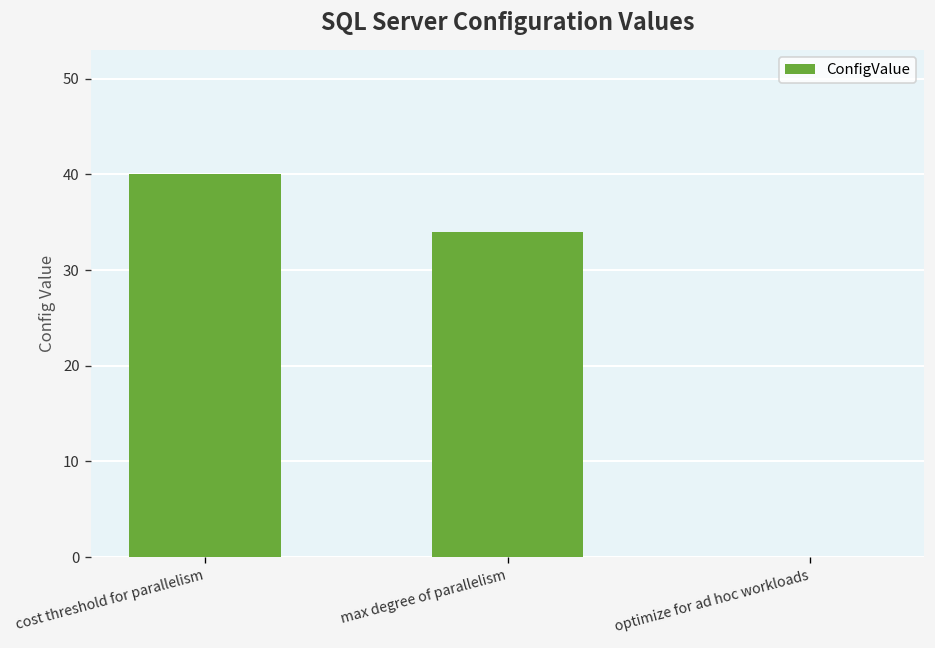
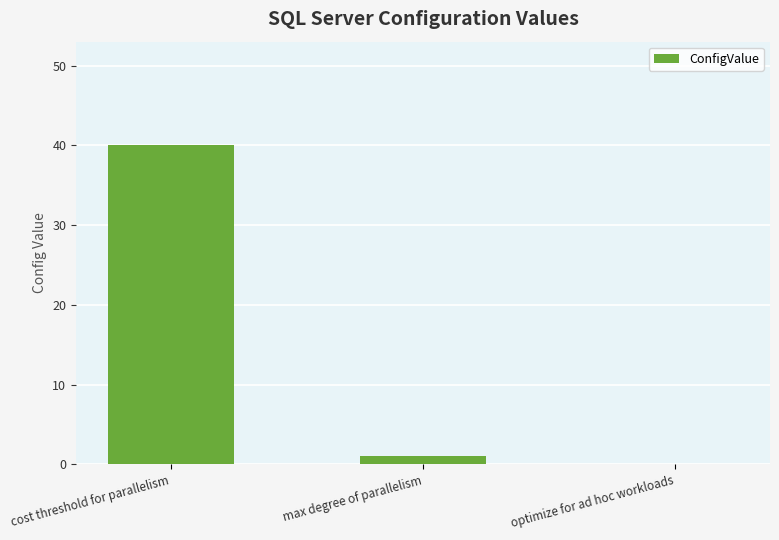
max degree of parallelism: 34 -> 1
